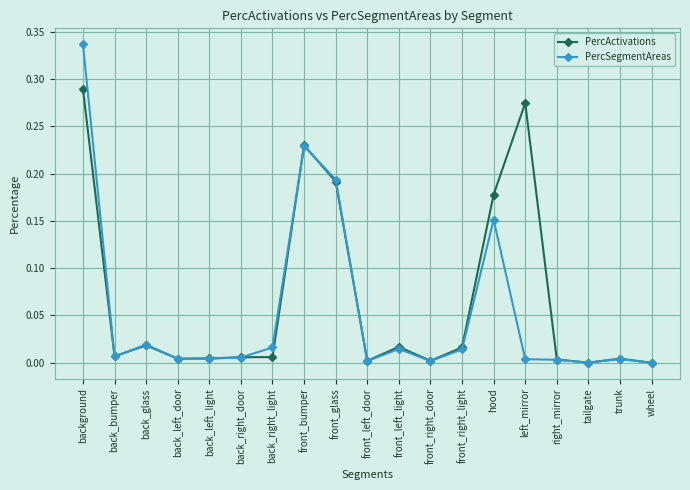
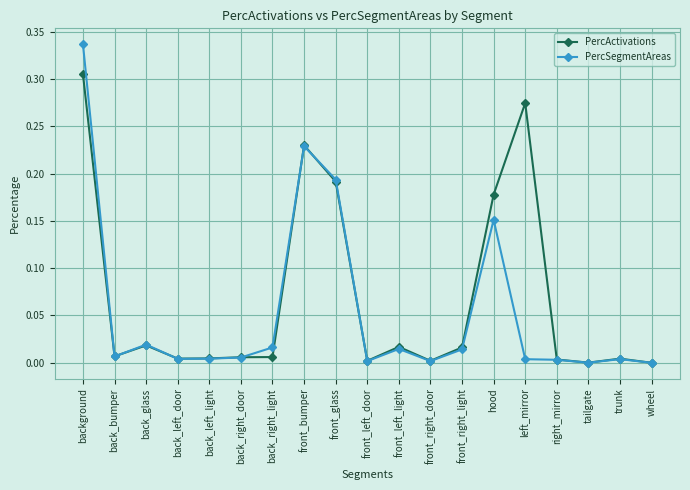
PercActivations, background: 0.29 -> 0.30
